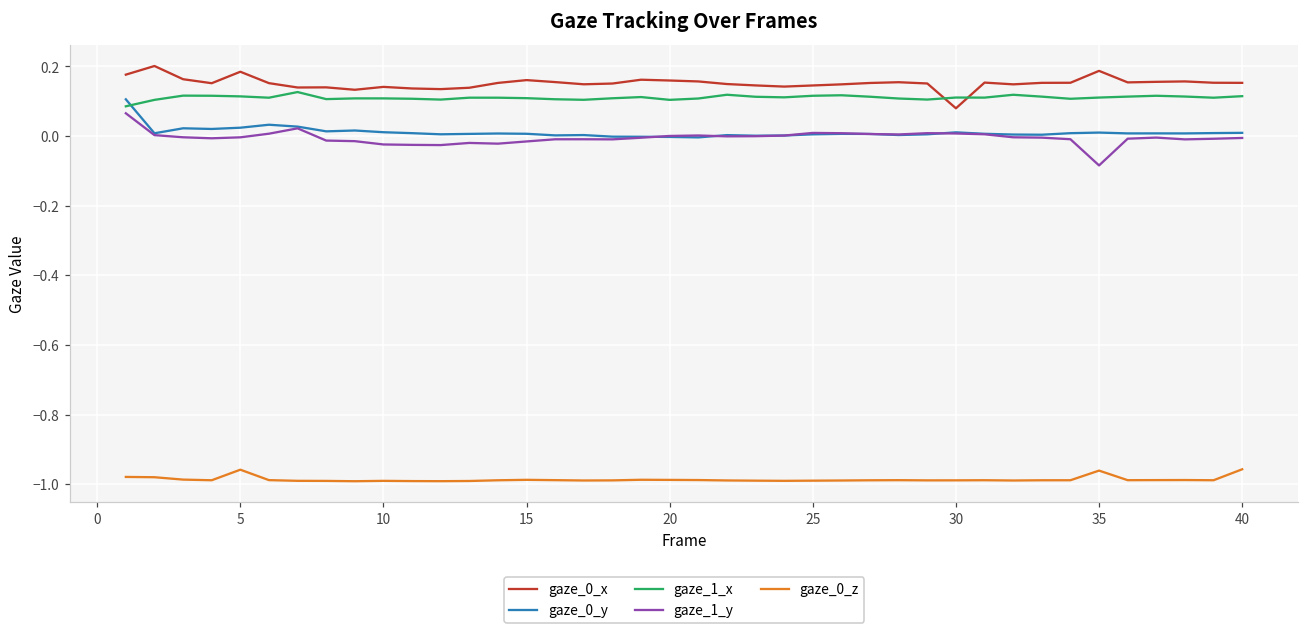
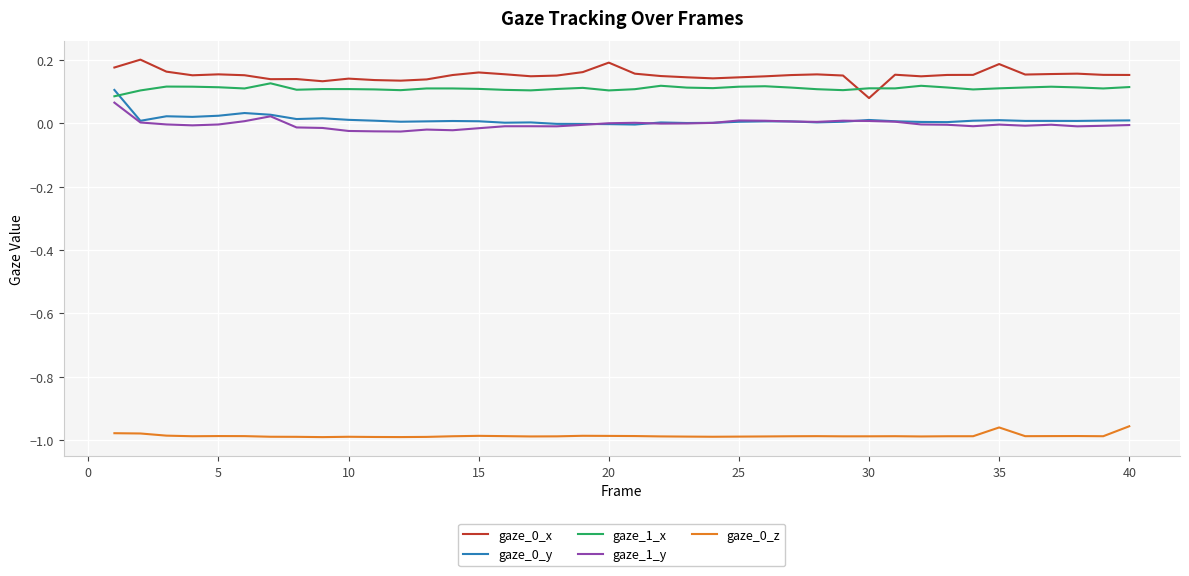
gaze_0_x, 5: 0.18 -> 0.15
gaze_0_z, 5: -0.96 -> -0.99
gaze_0_x, 20: 0.16 -> 0.19
gaze_1_y, 35: -0.08 -> 0.00
